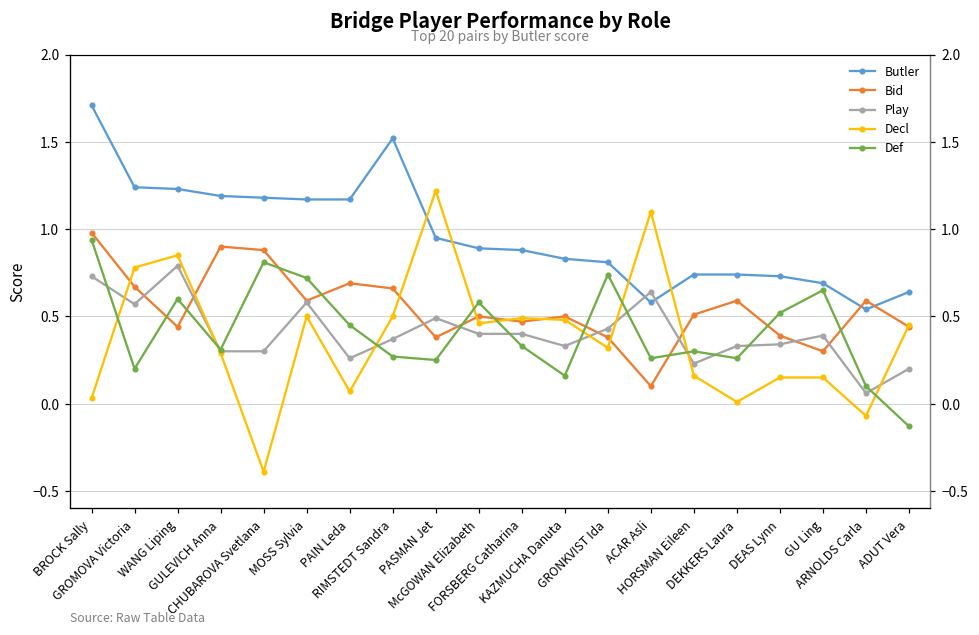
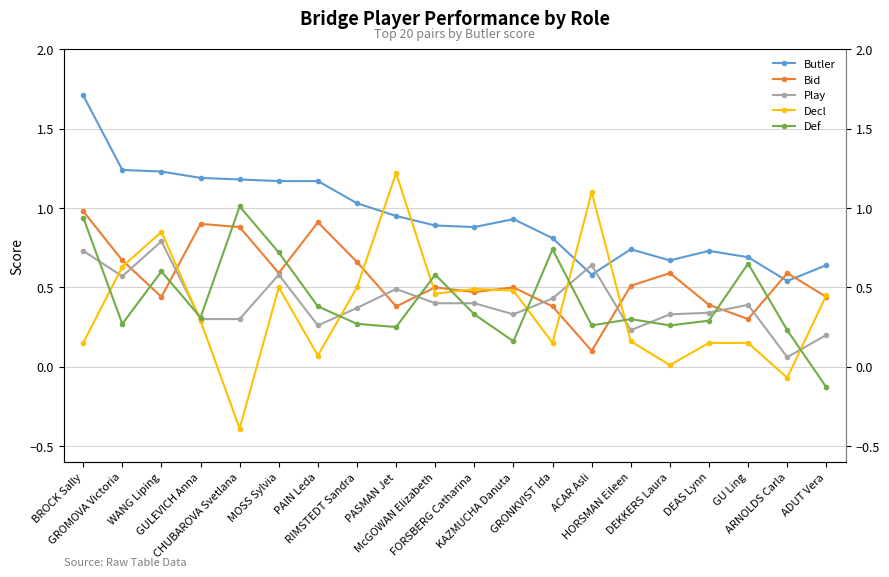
Decl, BROCK Sally: 0.03 -> 0.15
Decl, GROMOVA Victoria: 0.78 -> 0.63
Def, GROMOVA Victoria: 0.20 -> 0.27
Def, CHUBAROVA Svetlana: 0.81 -> 1.01
Bid, PAIN Leda: 0.69 -> 0.91
Def, PAIN Leda: 0.45 -> 0.38
Butler, RIMSTEDT Sandra: 1.52 -> 1.03
Butler, KAZMUCHA Danuta: 0.83 -> 0.93
Decl, GRONKVIST Ida: 0.32 -> 0.15
Butler, DEKKERS Laura: 0.74 -> 0.67
Def, DEAS Lynn: 0.52 -> 0.29
Def, ARNOLDS Carla: 0.10 -> 0.23
